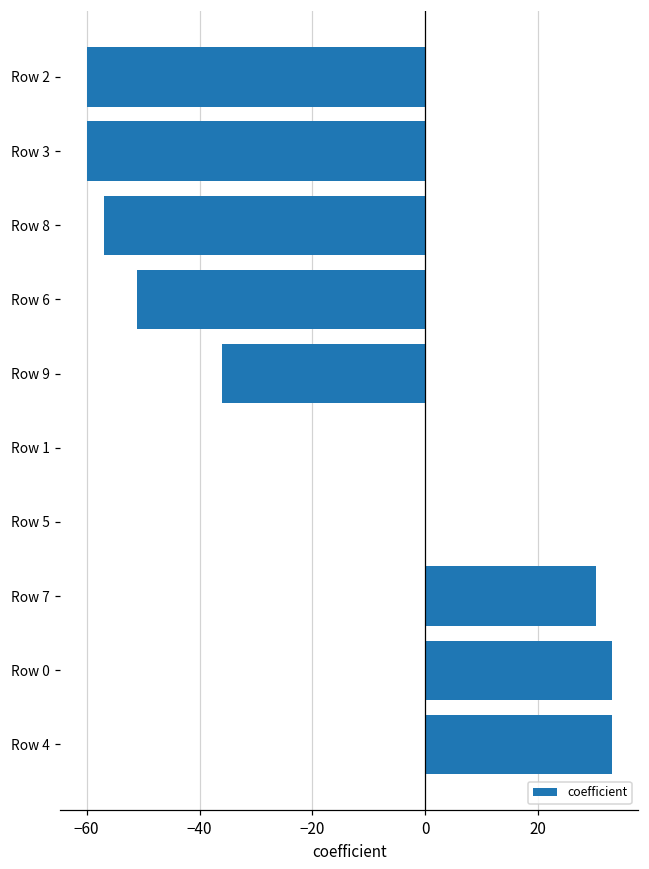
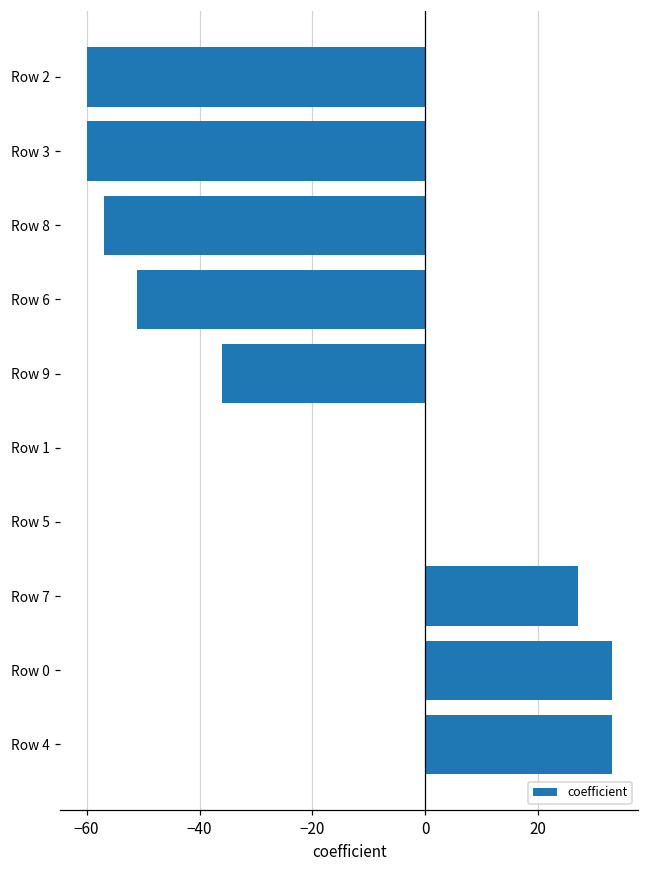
Row 7: 30 -> 27
